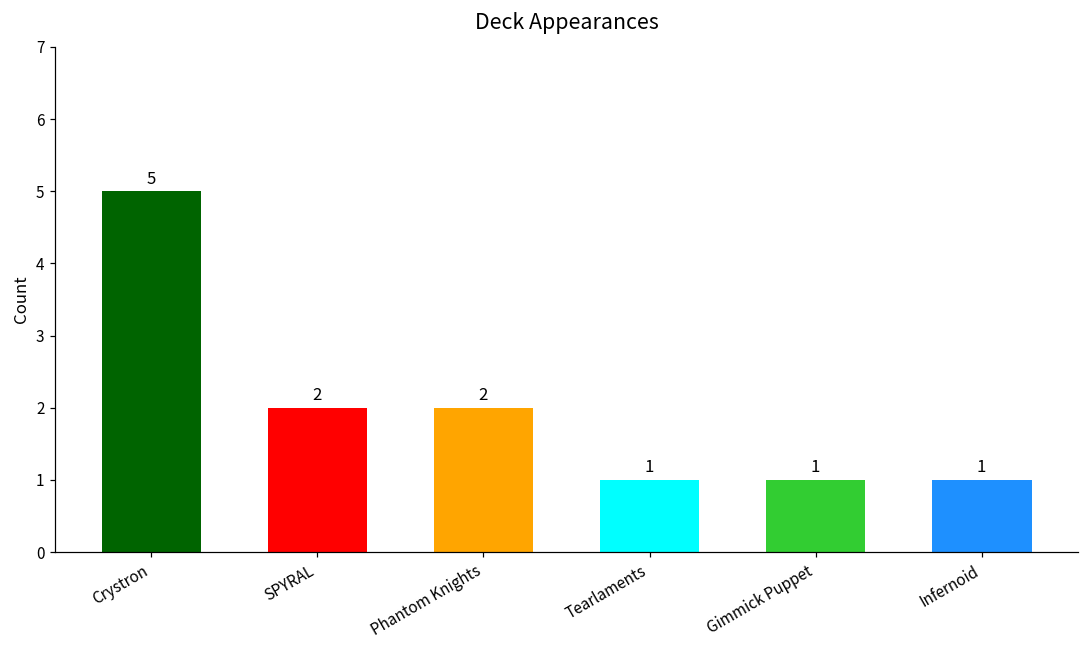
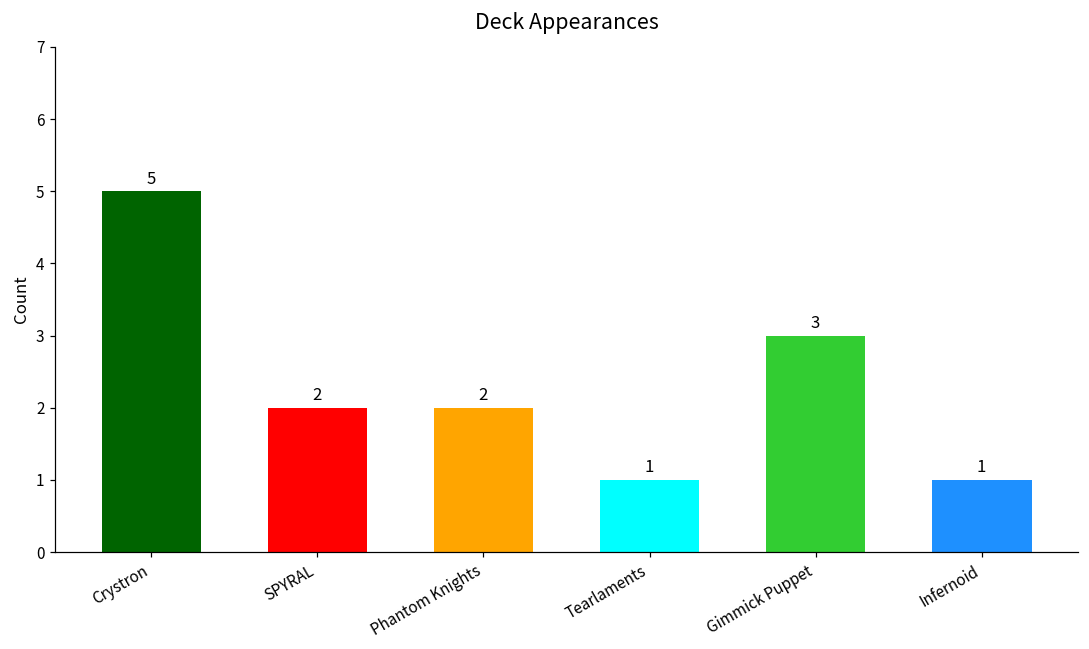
Gimmick Puppet: 1 -> 3
